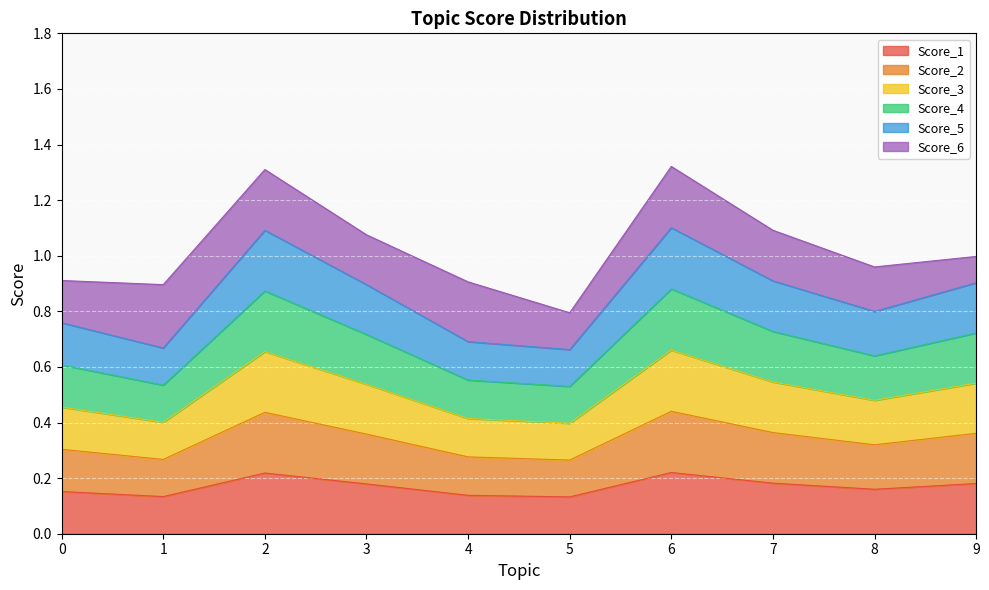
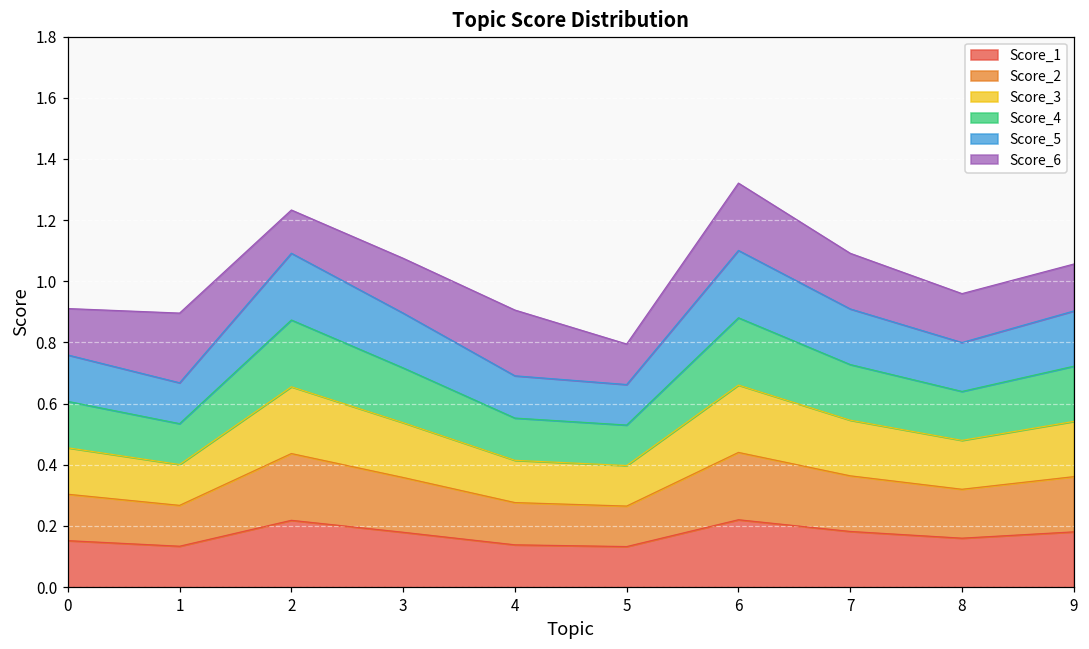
Score_6, 2: 0.22 -> 0.14
Score_6, 9: 0.09 -> 0.15
